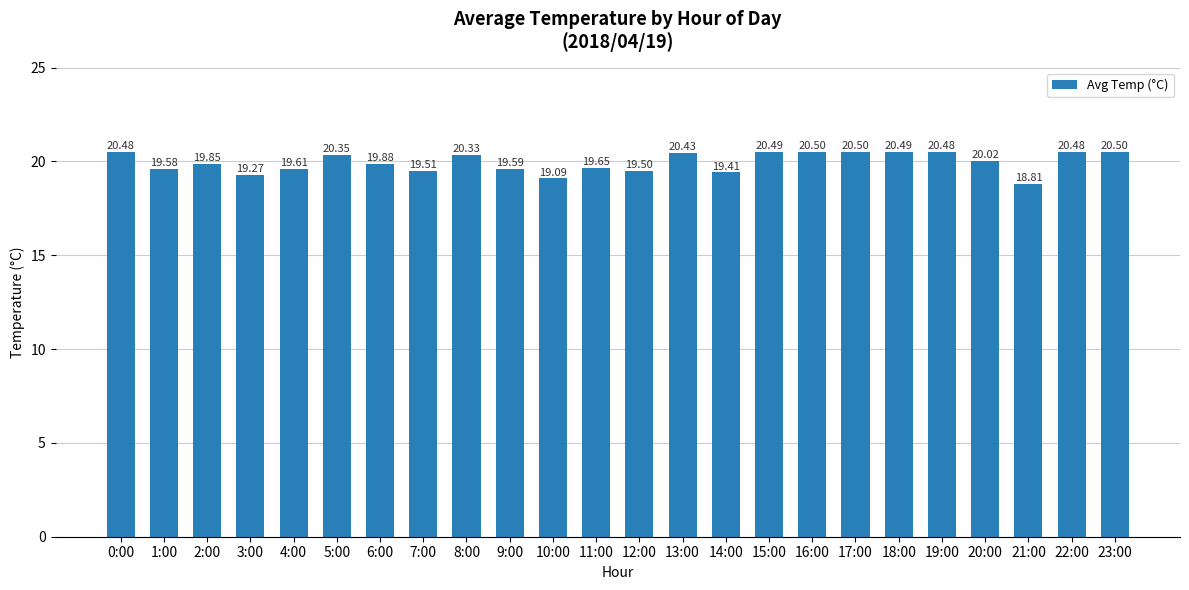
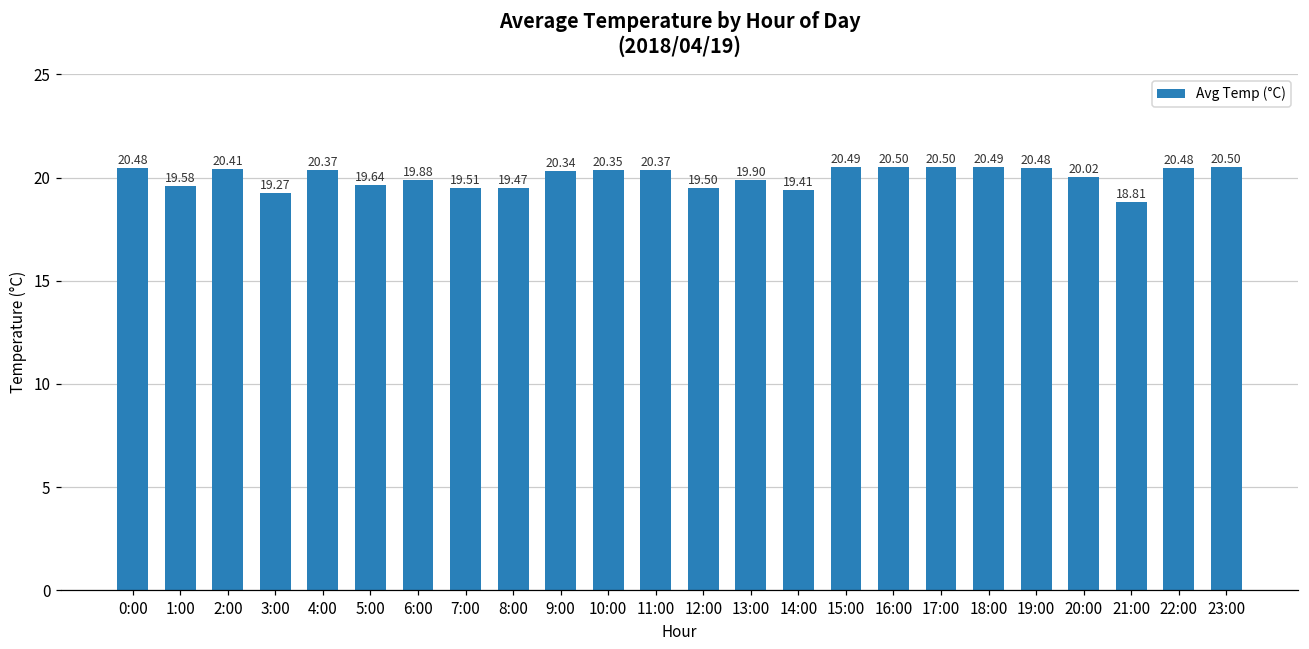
2:00: 19.85 -> 20.41
4:00: 19.61 -> 20.37
5:00: 20.35 -> 19.64
8:00: 20.33 -> 19.47
9:00: 19.59 -> 20.34
10:00: 19.09 -> 20.35
11:00: 19.65 -> 20.37
13:00: 20.43 -> 19.90
